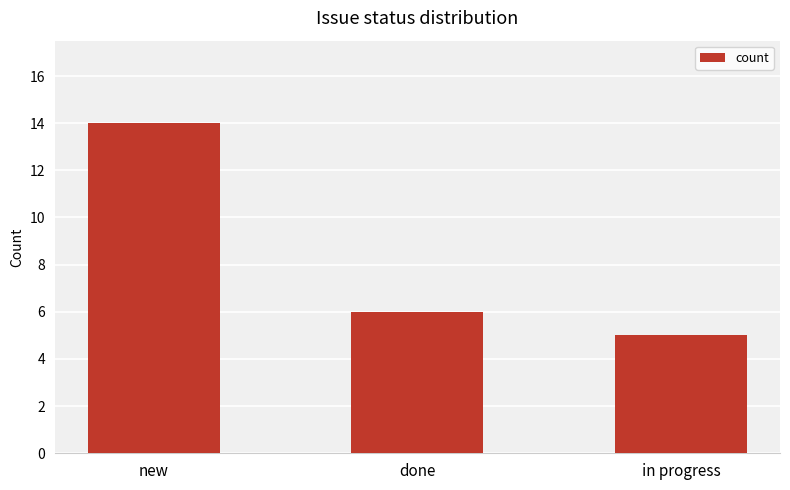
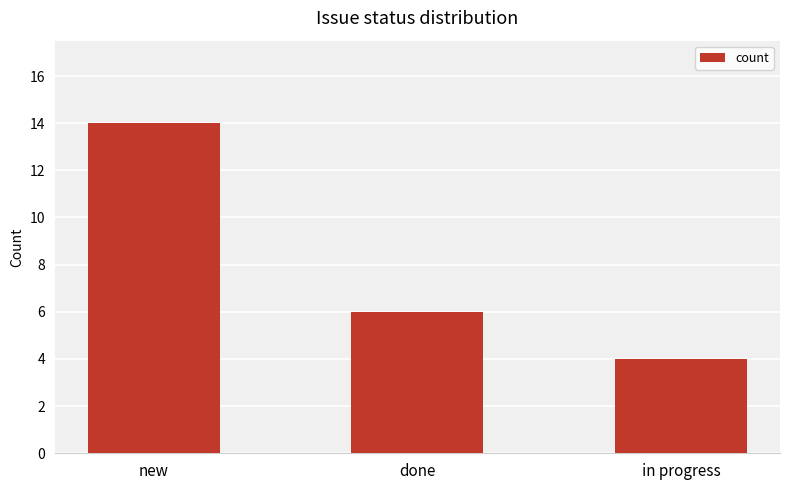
in progress: 5 -> 4
